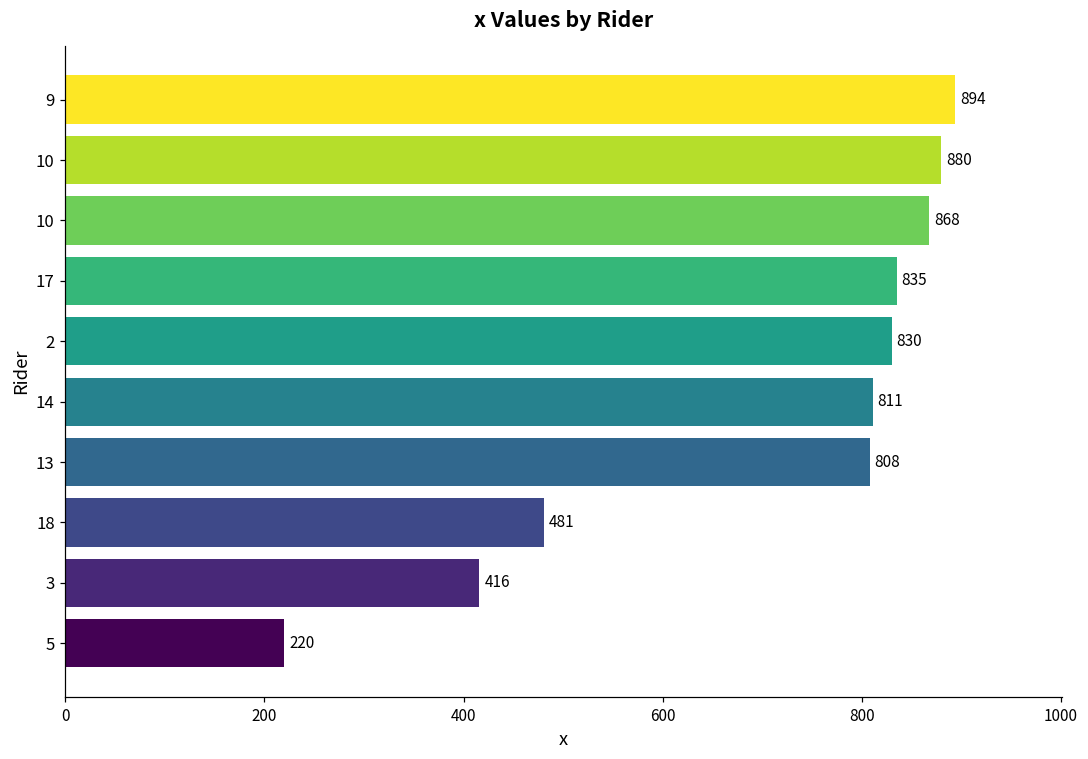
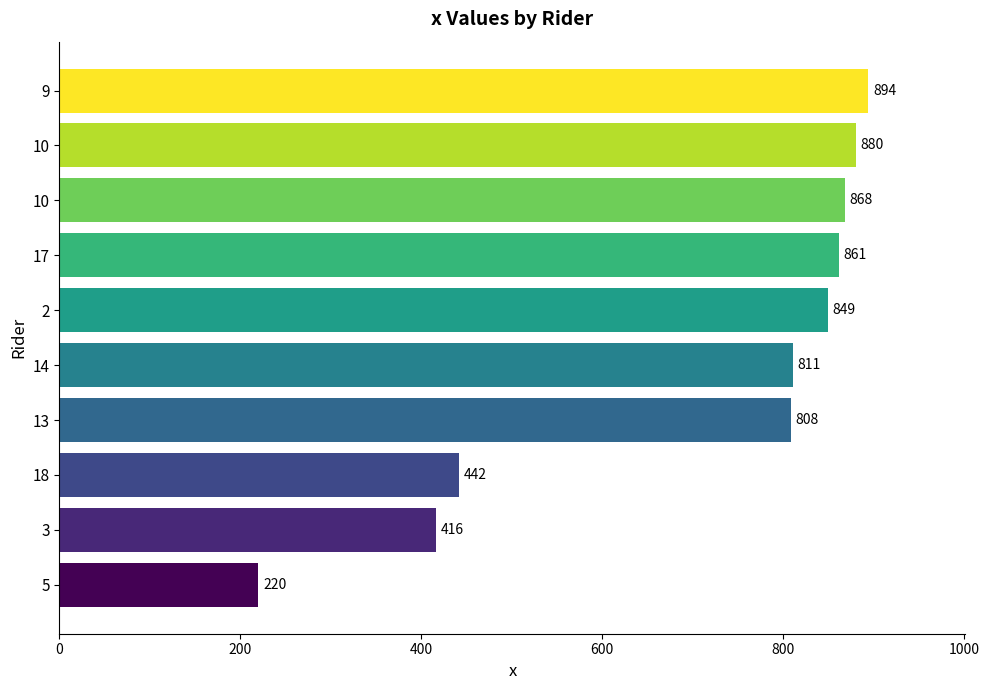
17: 835 -> 861
2: 830 -> 849
18: 481 -> 442
